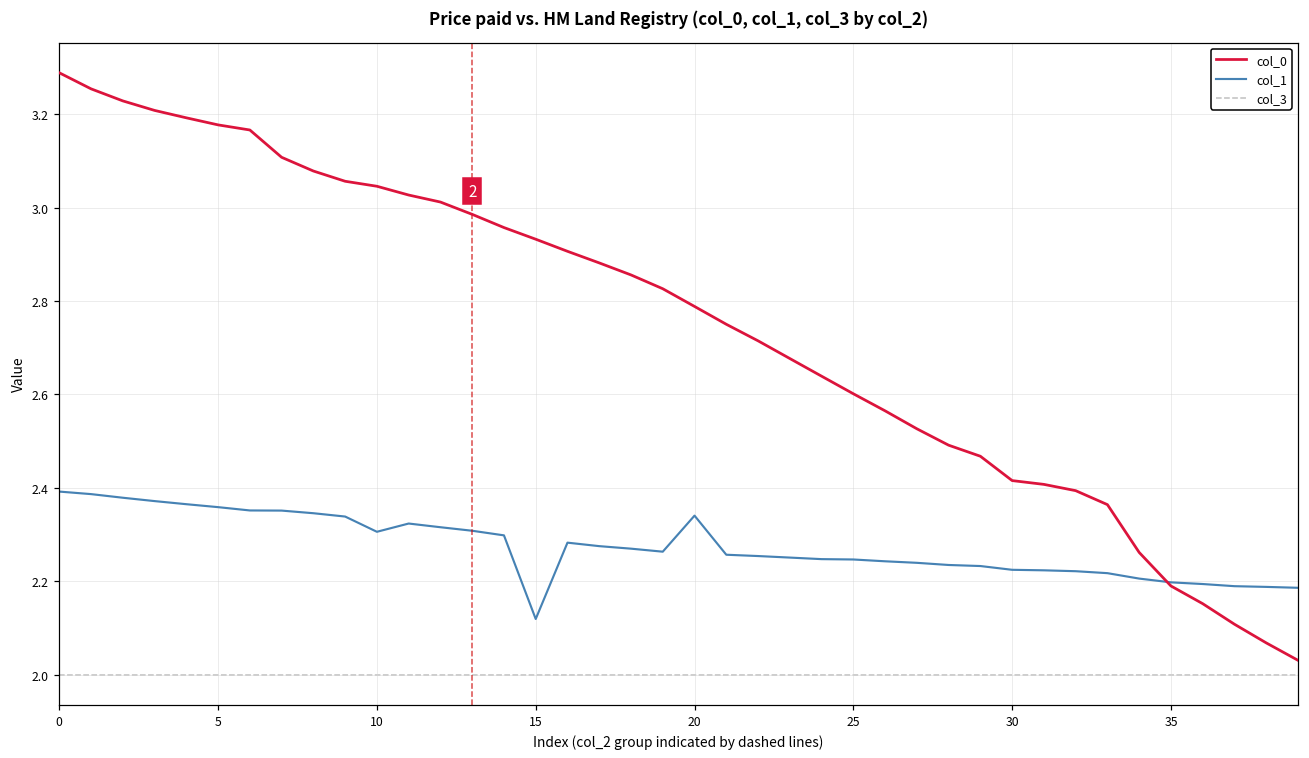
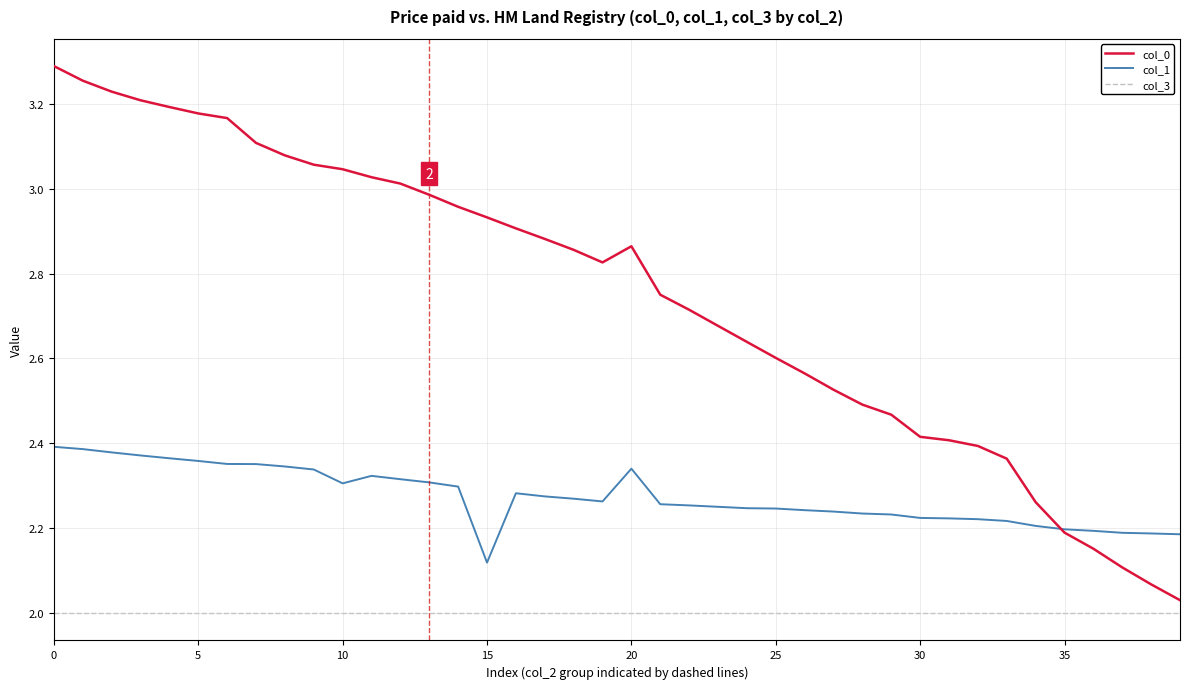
col_0, 20: 2.79 -> 2.86
